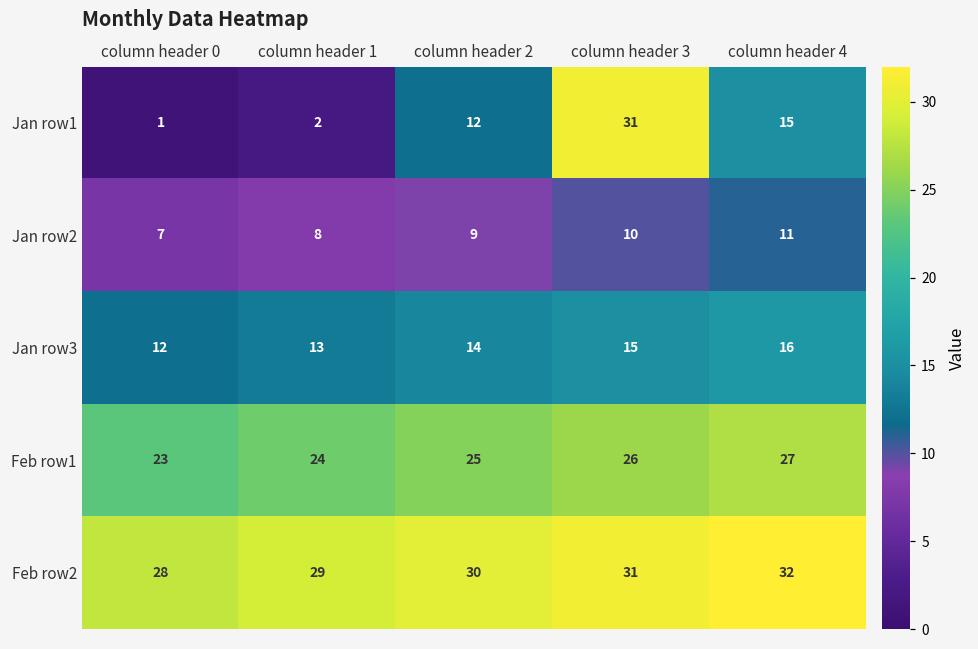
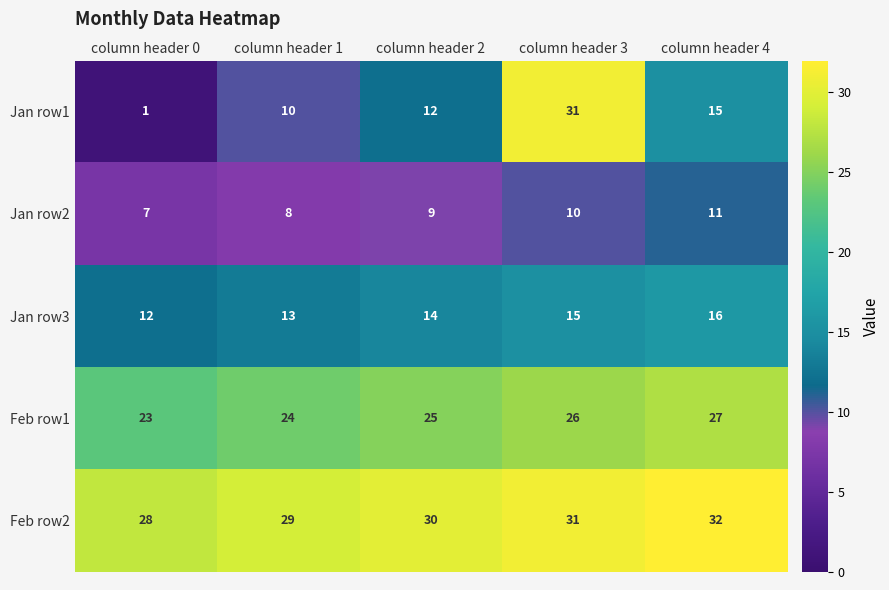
Jan row1, column header 1: 2 -> 10
